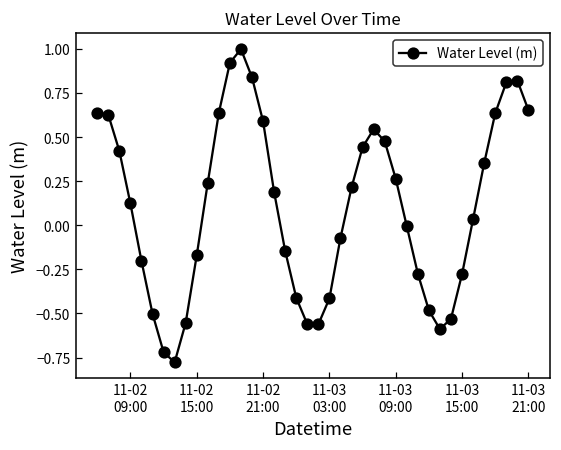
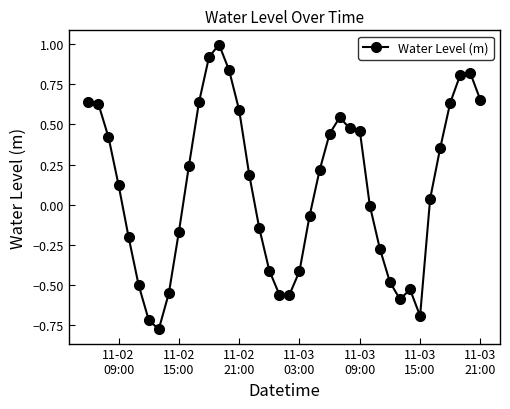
11-03 09:00: 0.26 -> 0.46
11-03 15:00: -0.28 -> -0.69
